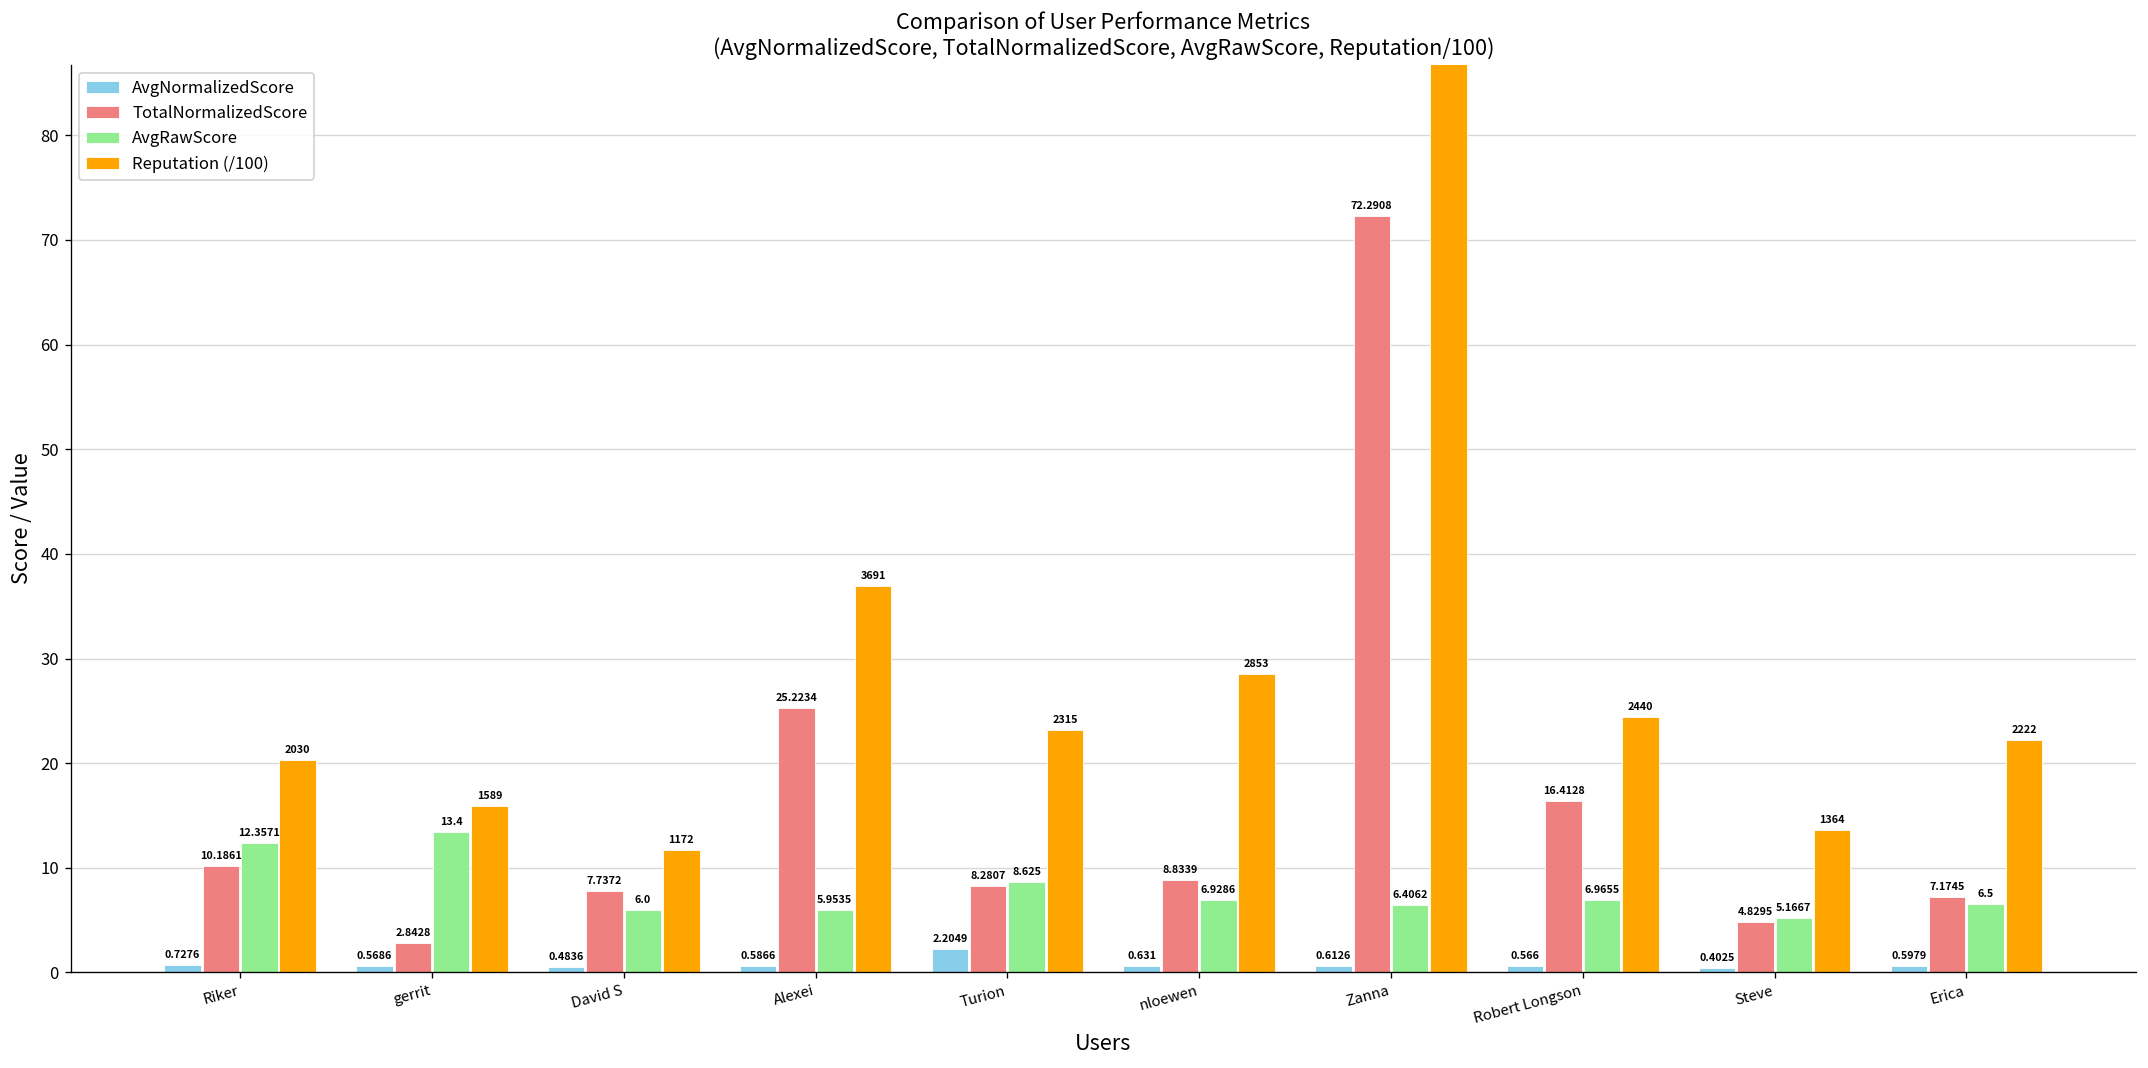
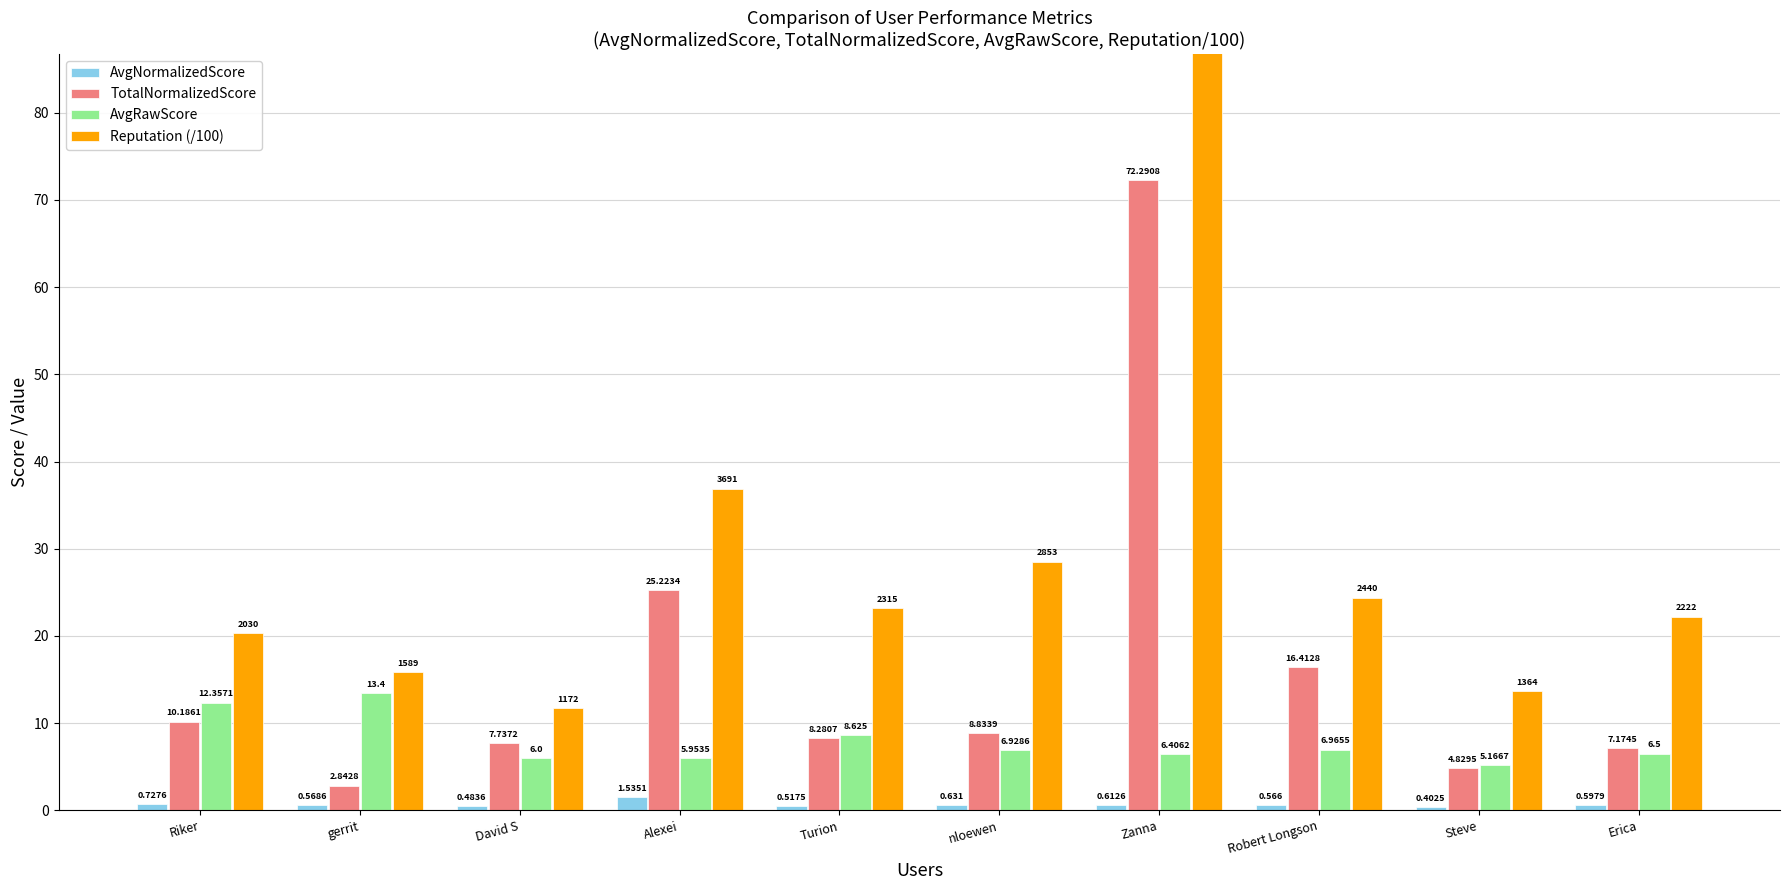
AvgNormalizedScore, Alexei: 0.5866 -> 1.5351
AvgNormalizedScore, Turion: 2.2049 -> 0.5175
